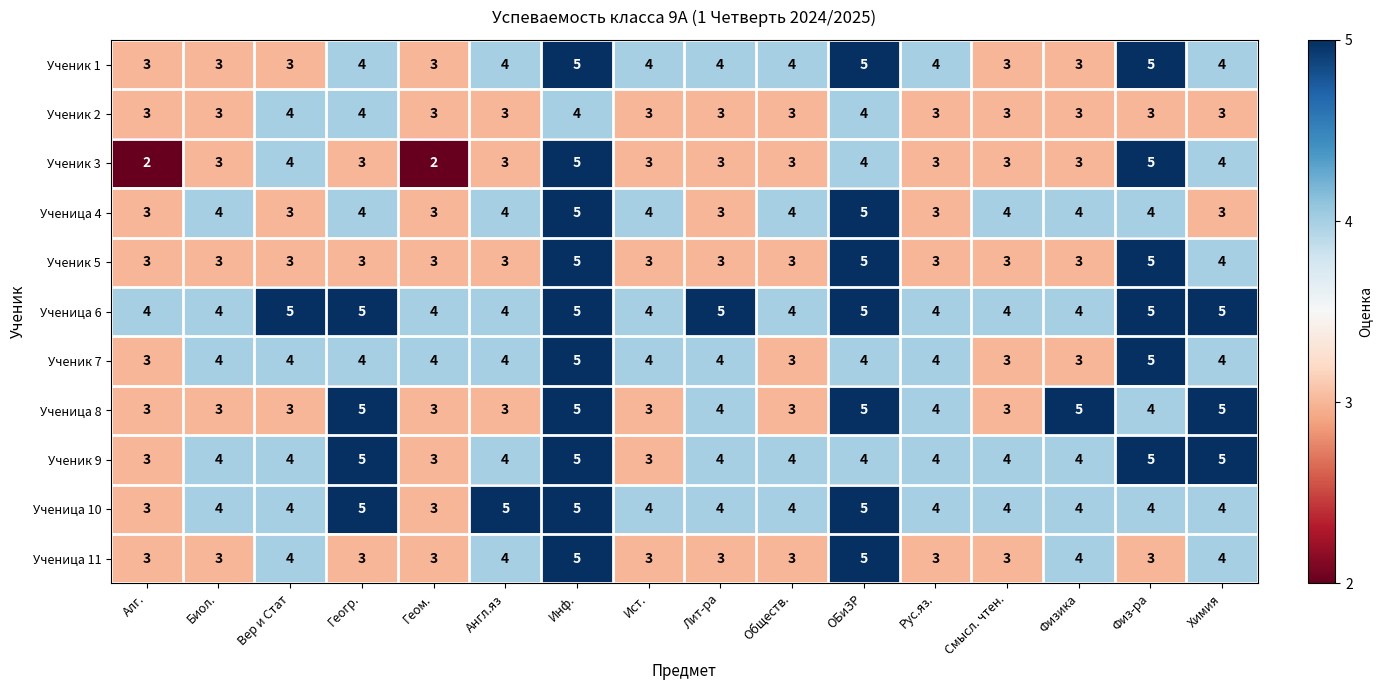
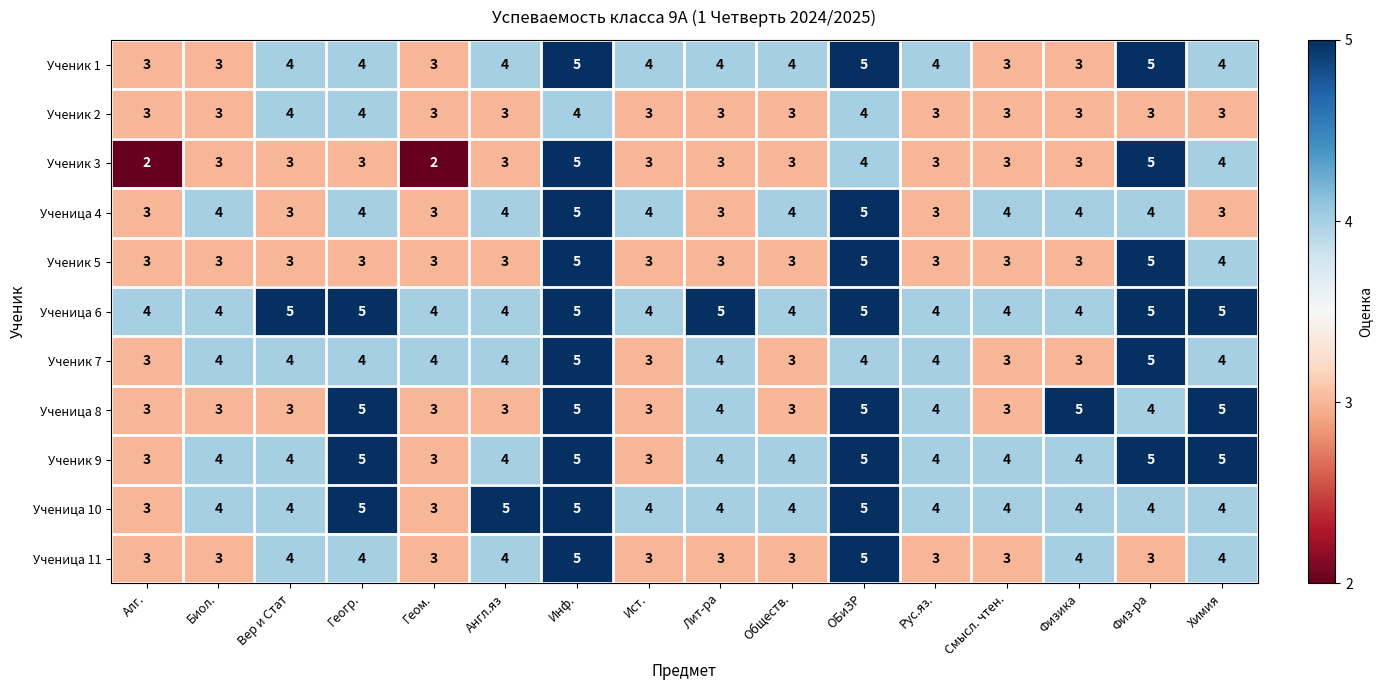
Ученик 1, Вер и Стат: 3 -> 4
Ученик 3, Вер и Стат: 4 -> 3
Ученик 7, Ист.: 4 -> 3
Ученик 9, ОБиЗР: 4 -> 5
Ученица 11, Геогр.: 3 -> 4
